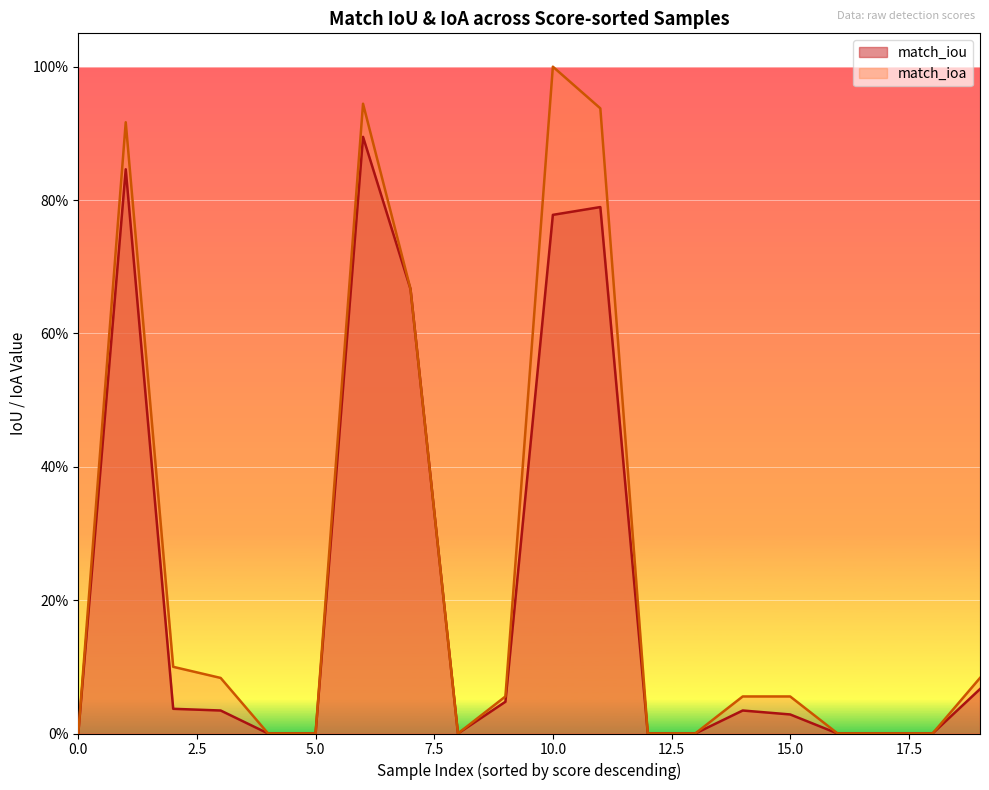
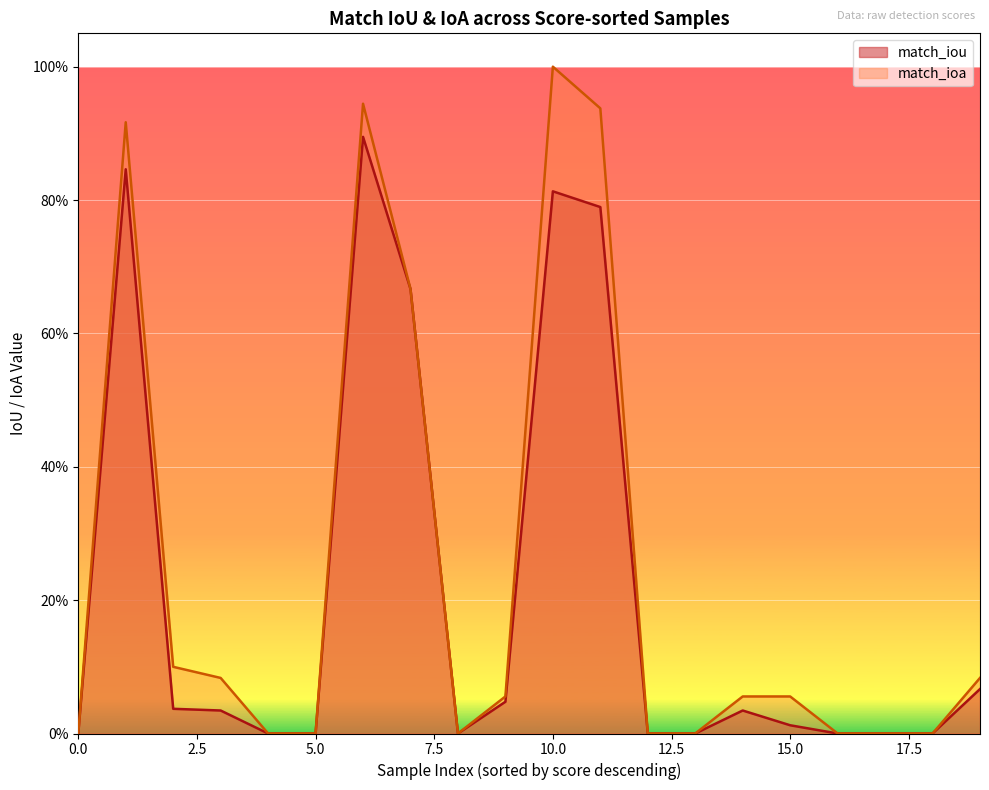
match_iou, 10.0: 78% -> 81%
match_iou, 15.0: 3% -> 1%
